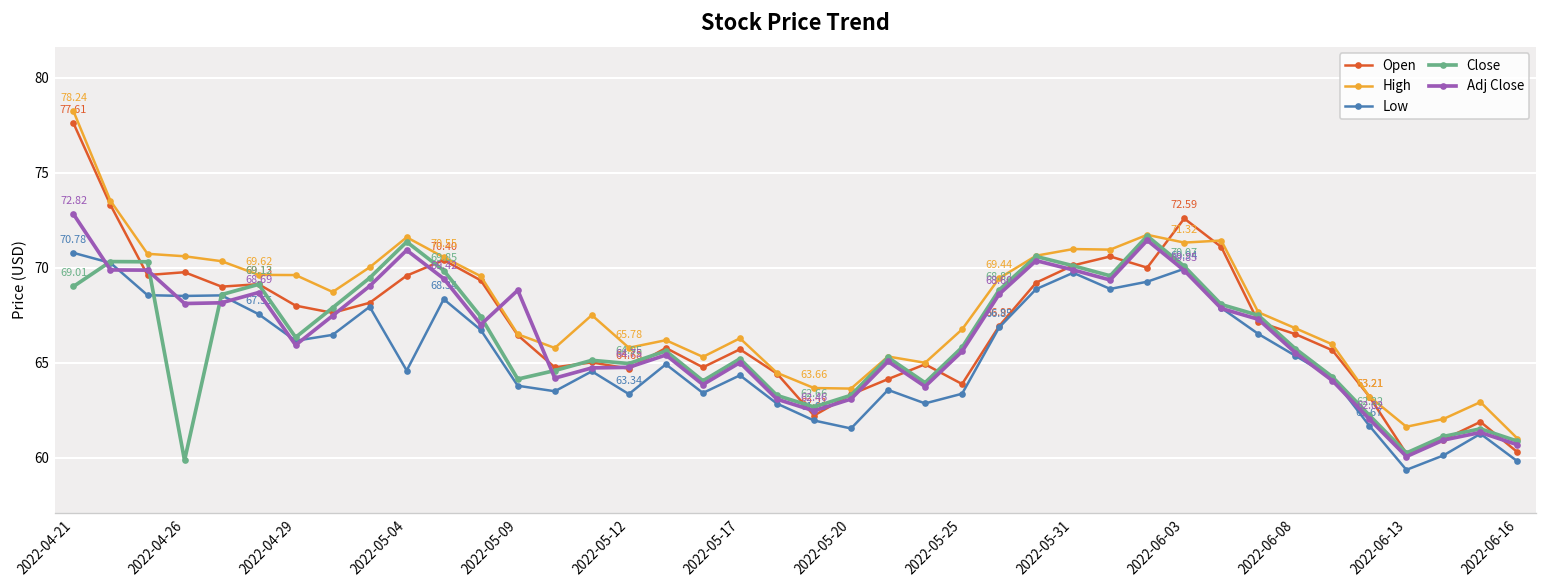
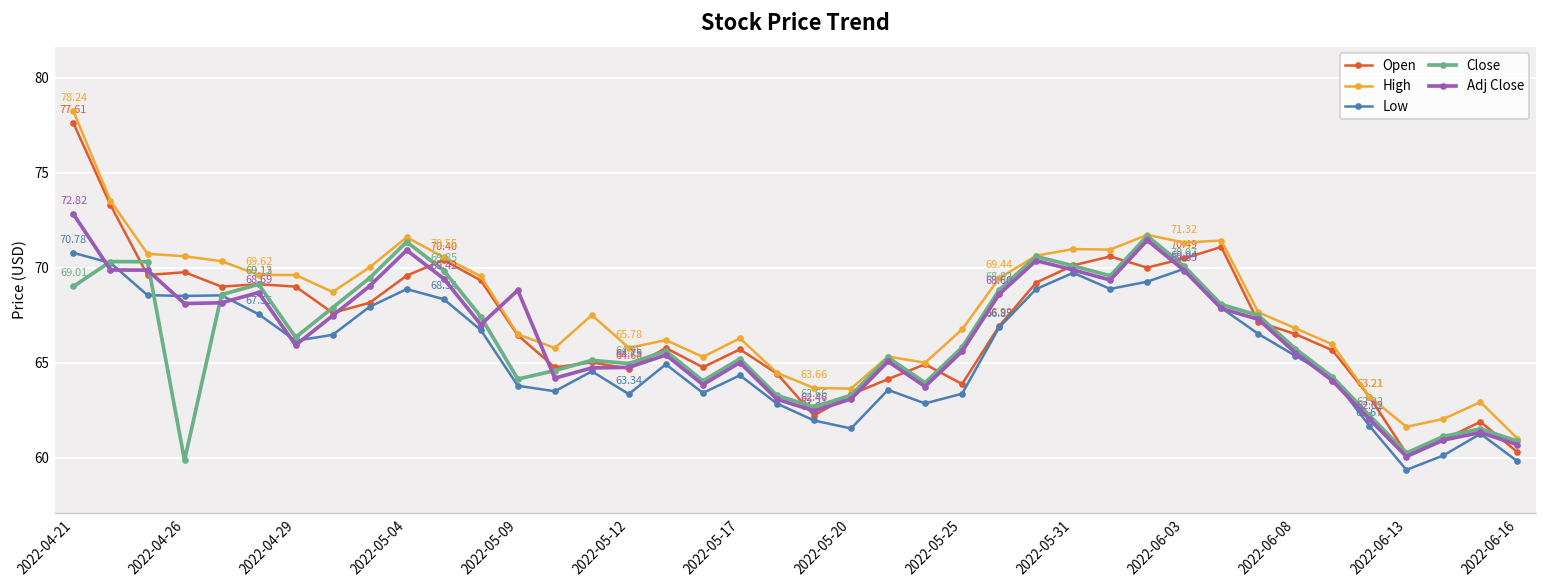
Open, 2022-04-29: 68 -> 69
Low, 2022-05-04: 64.6 -> 68.9
Open, 2022-06-03: 72.59 -> 70.49
